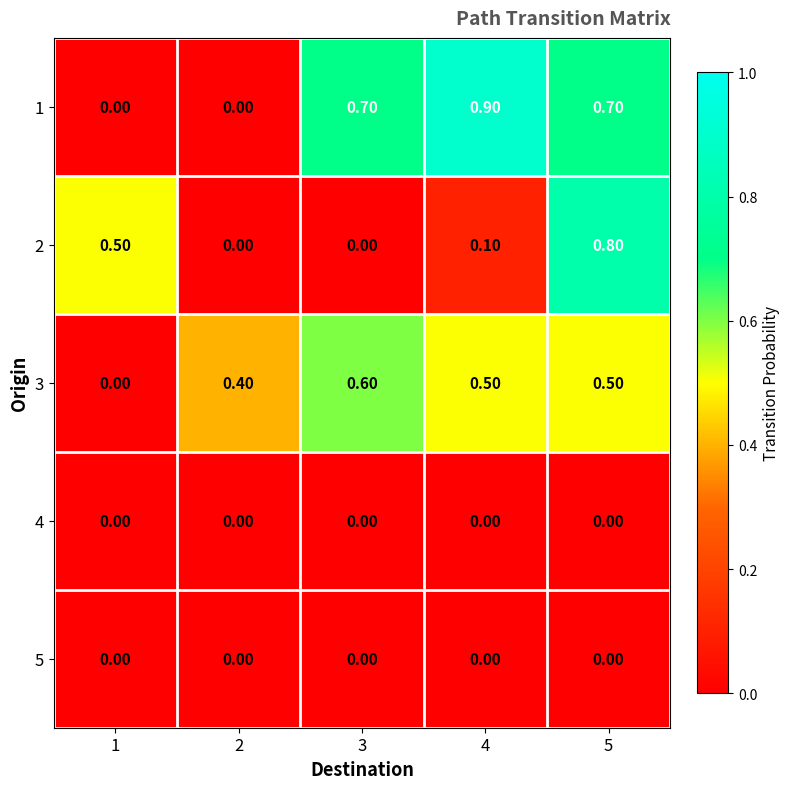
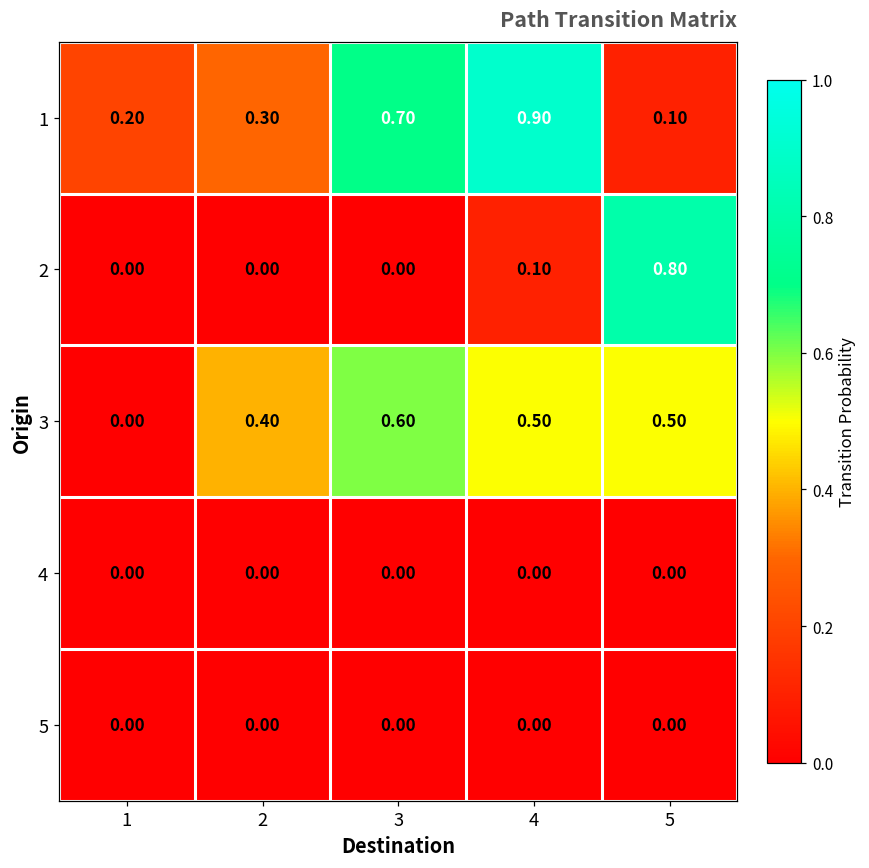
1, 1: 0.00 -> 0.20
1, 2: 0.00 -> 0.30
1, 5: 0.70 -> 0.10
2, 1: 0.50 -> 0.00
